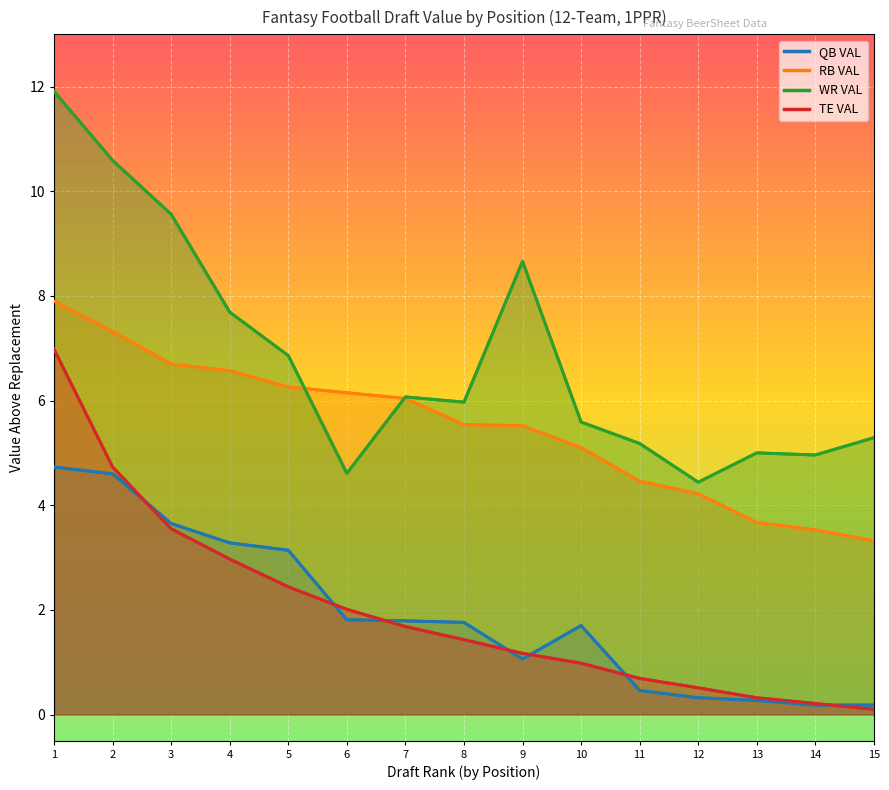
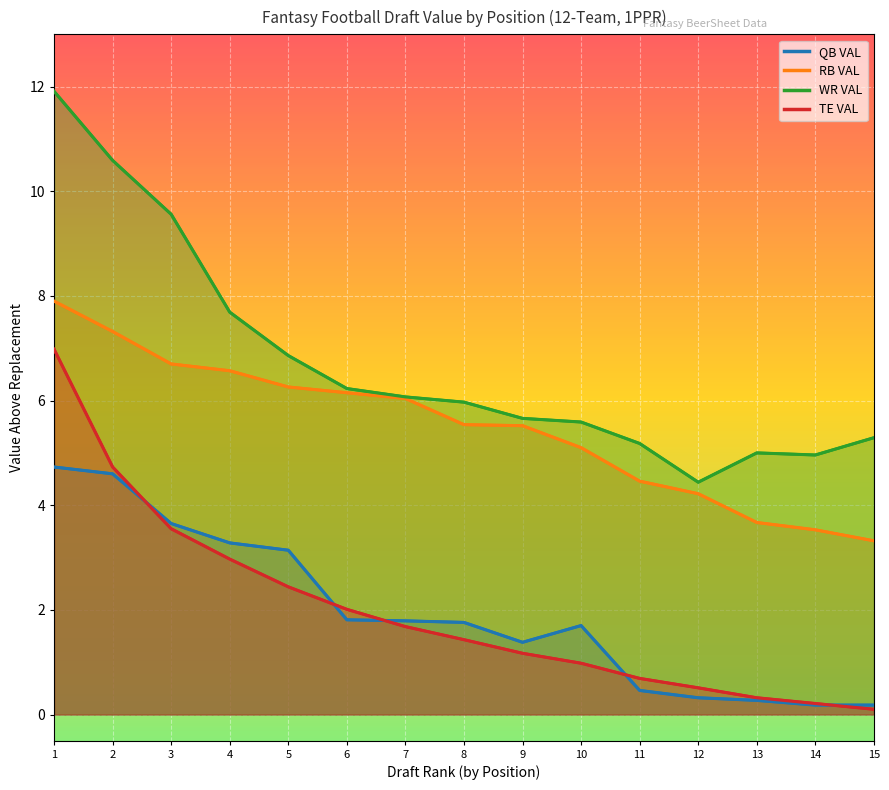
WR VAL, 6: 4.6 -> 6.2
QB VAL, 9: 1.1 -> 1.4
WR VAL, 9: 8.7 -> 5.7
